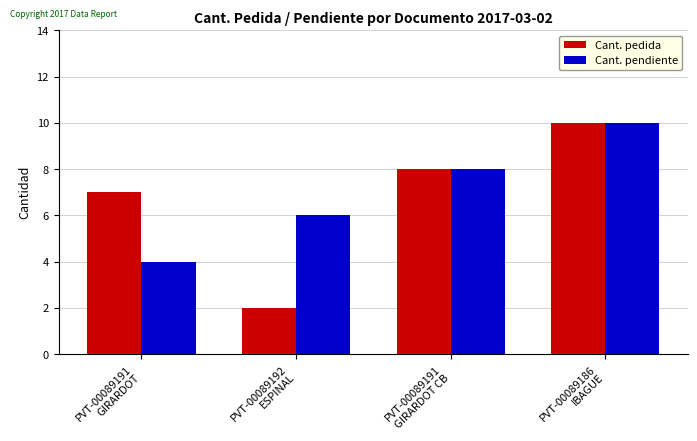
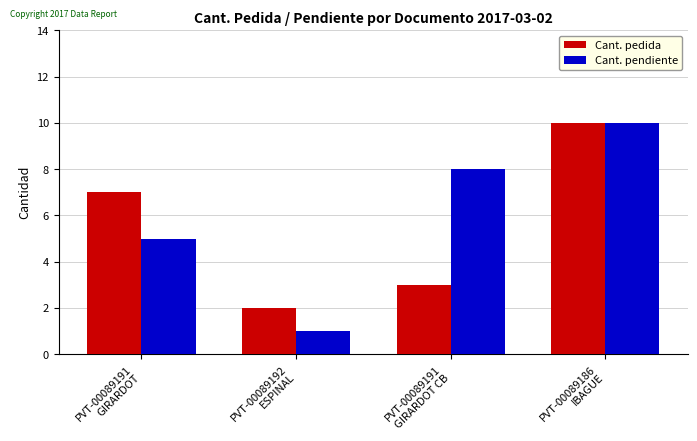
Cant. pendiente, PVT-00089191 GIRARDOT: 4 -> 5
Cant. pendiente, PVT-00089192 ESPINAL: 6 -> 1
Cant. pedida, PVT-00089191 GIRARDOT CB: 8 -> 3
